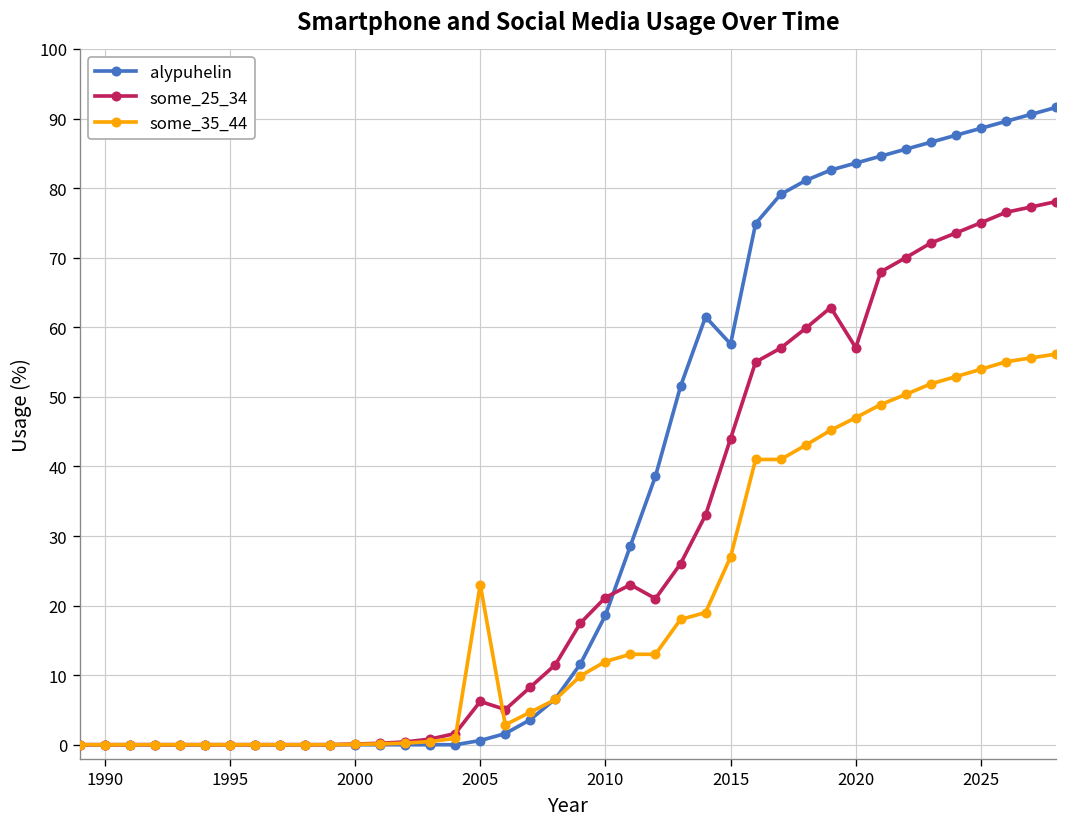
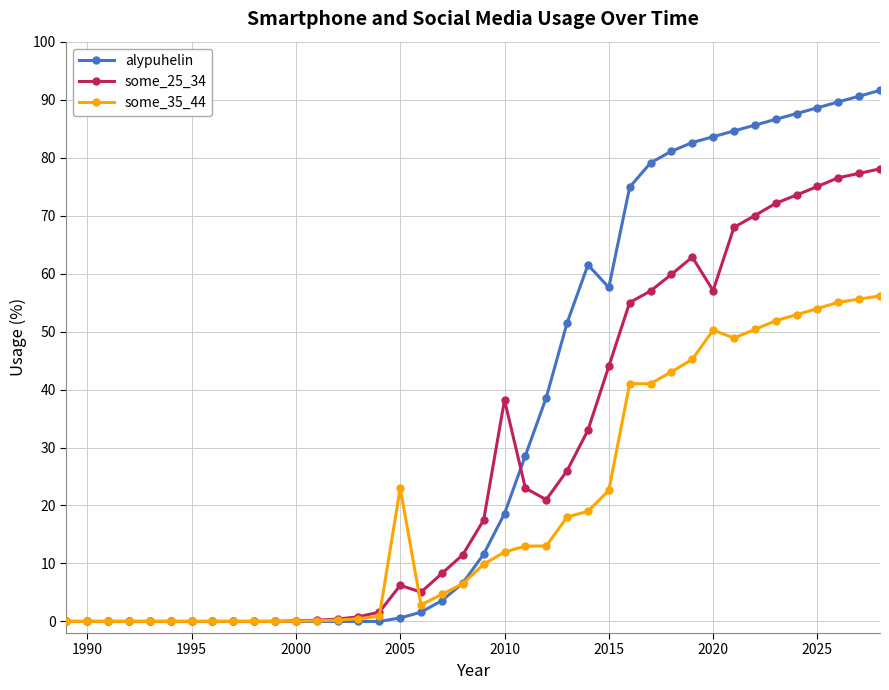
some_25_34, 2010: 21 -> 38
some_35_44, 2015: 27 -> 23
some_35_44, 2020: 47 -> 50
